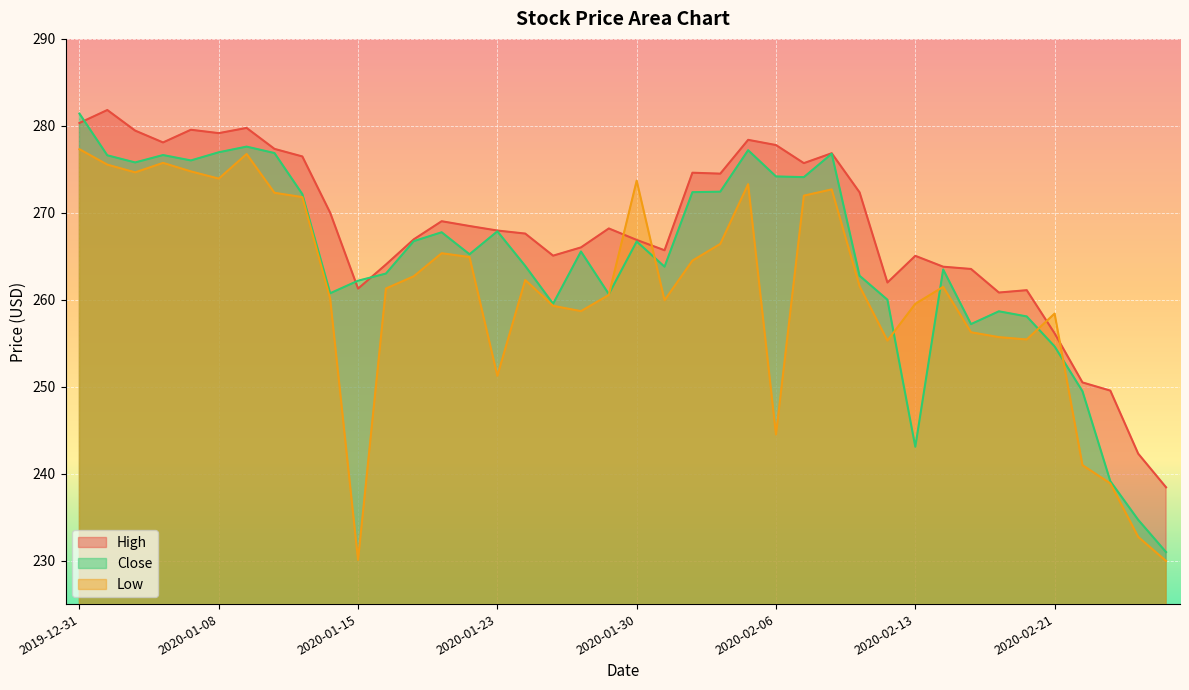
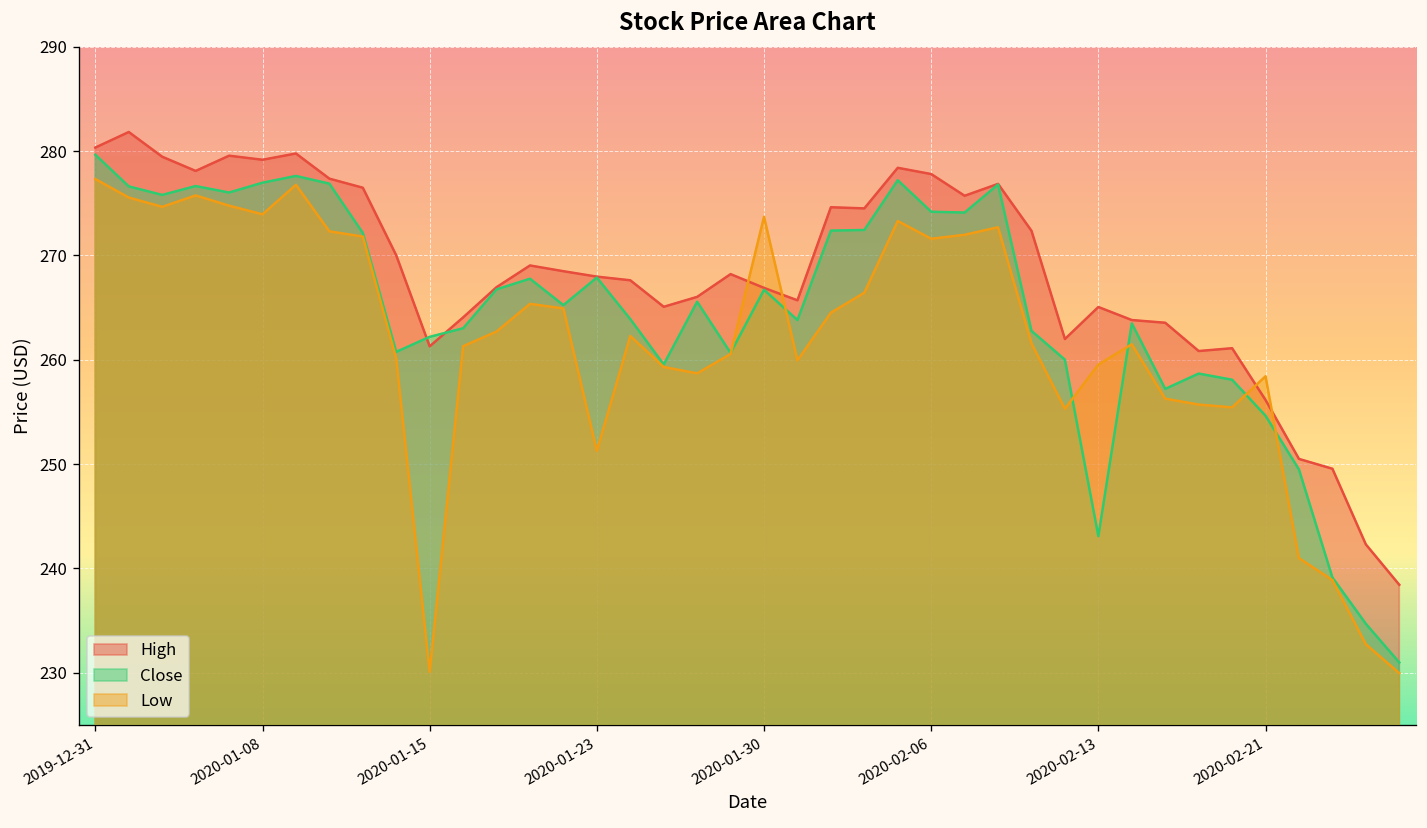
Close, 2019-12-31: 281 -> 280
Low, 2020-02-06: 245 -> 272
